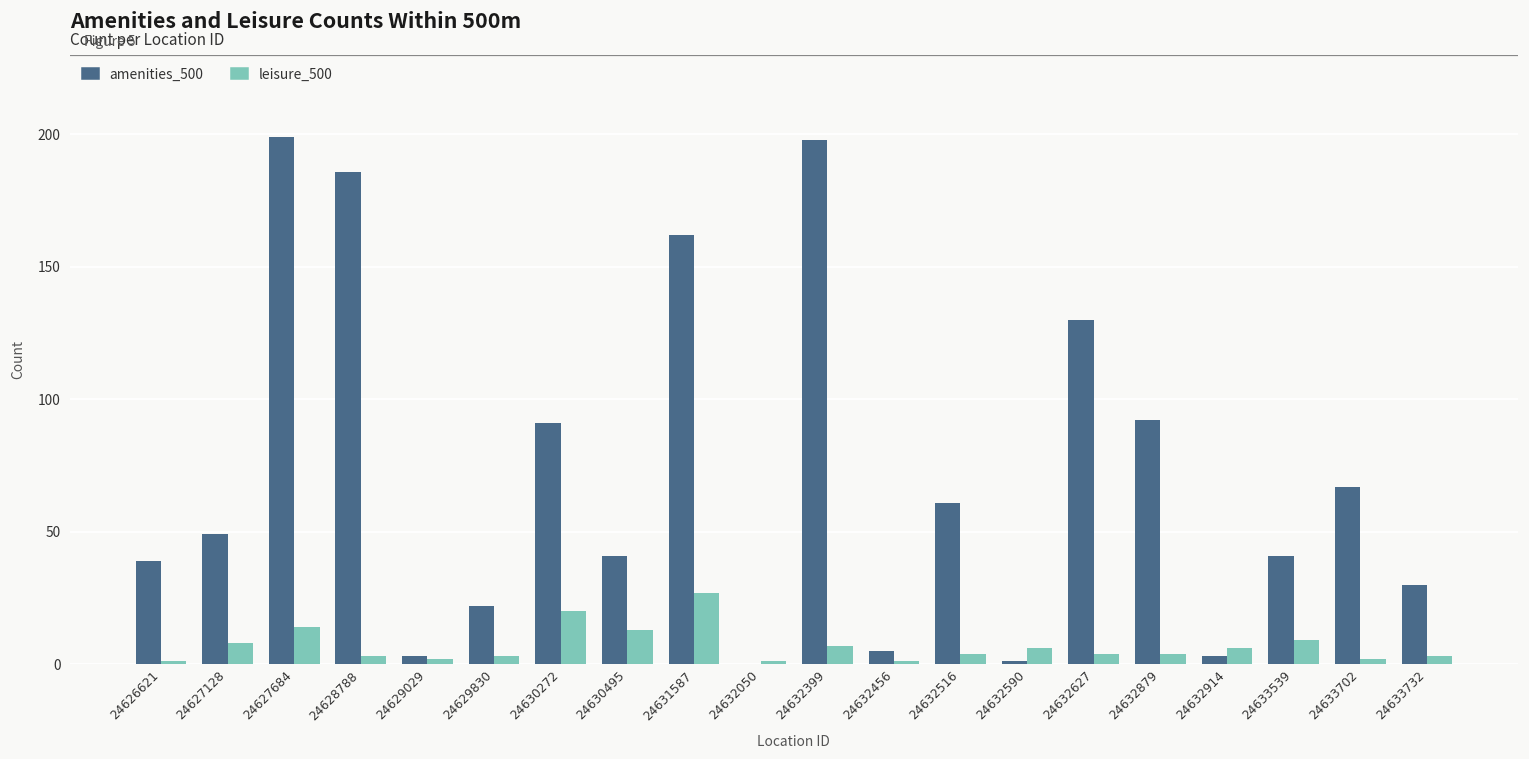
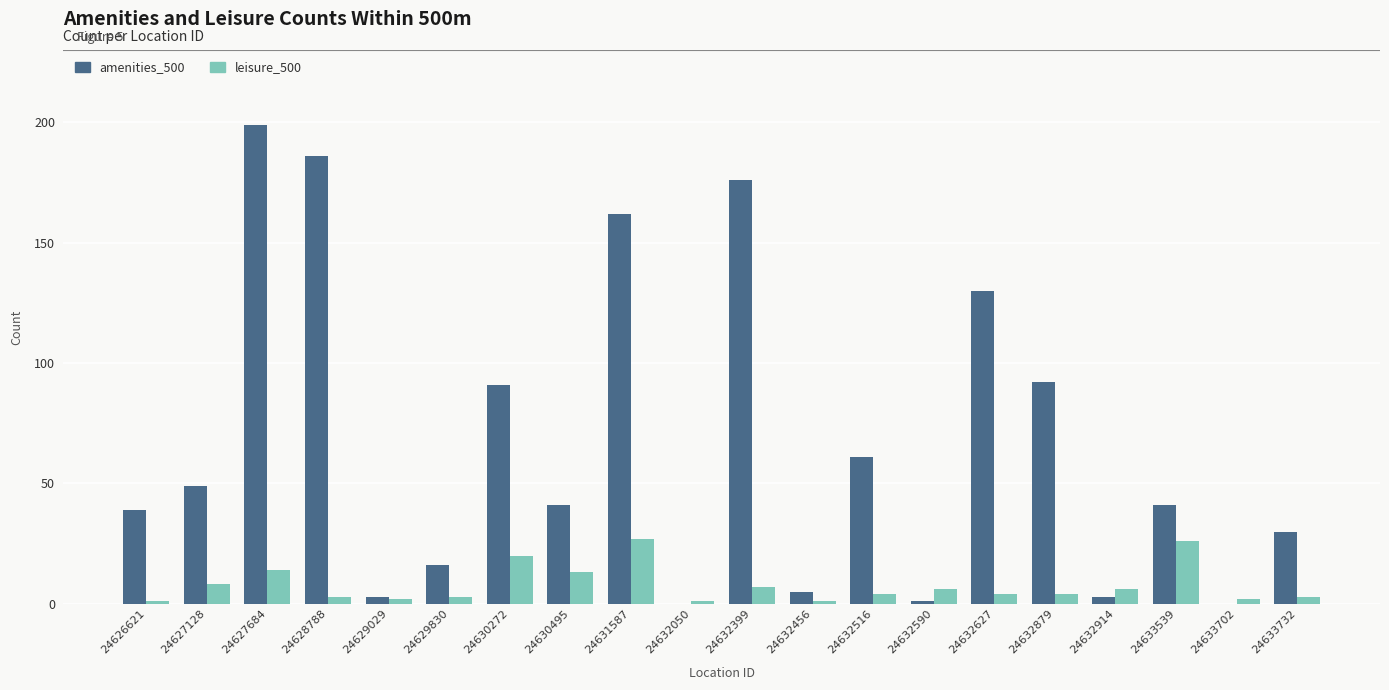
amenities_500, 24629830: 22 -> 16
amenities_500, 24632399: 198 -> 176
leisure_500, 24633539: 9 -> 26
amenities_500, 24633702: 67 -> 0
